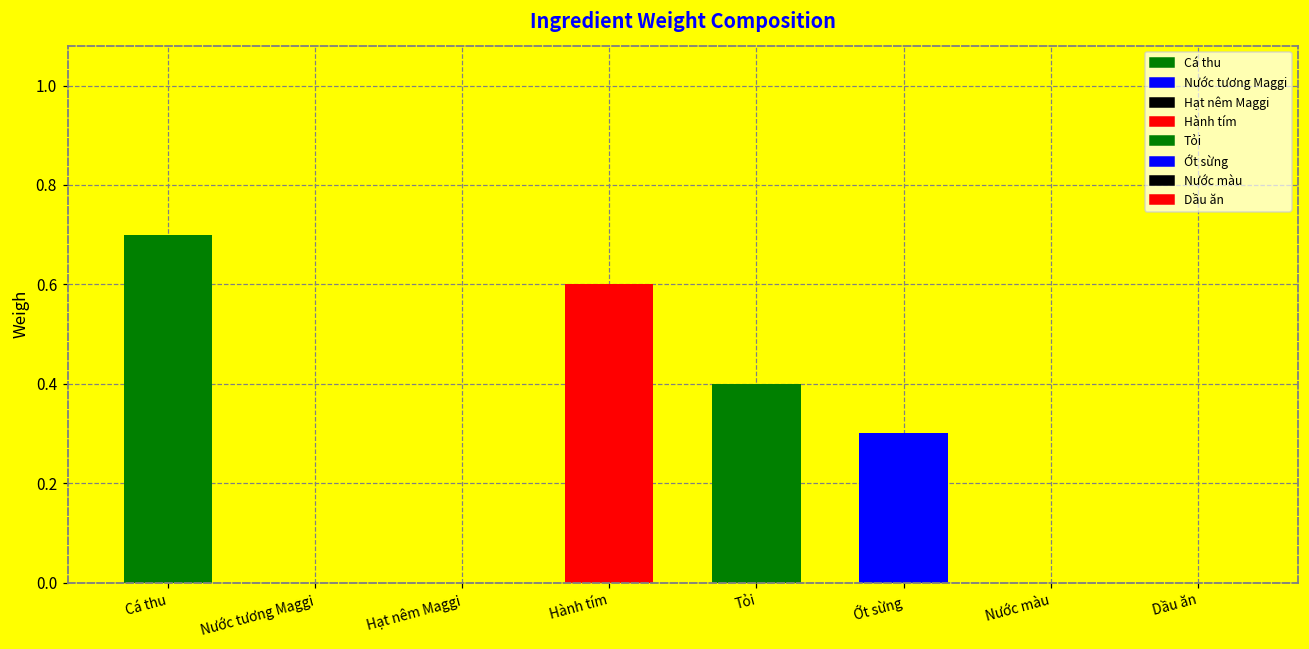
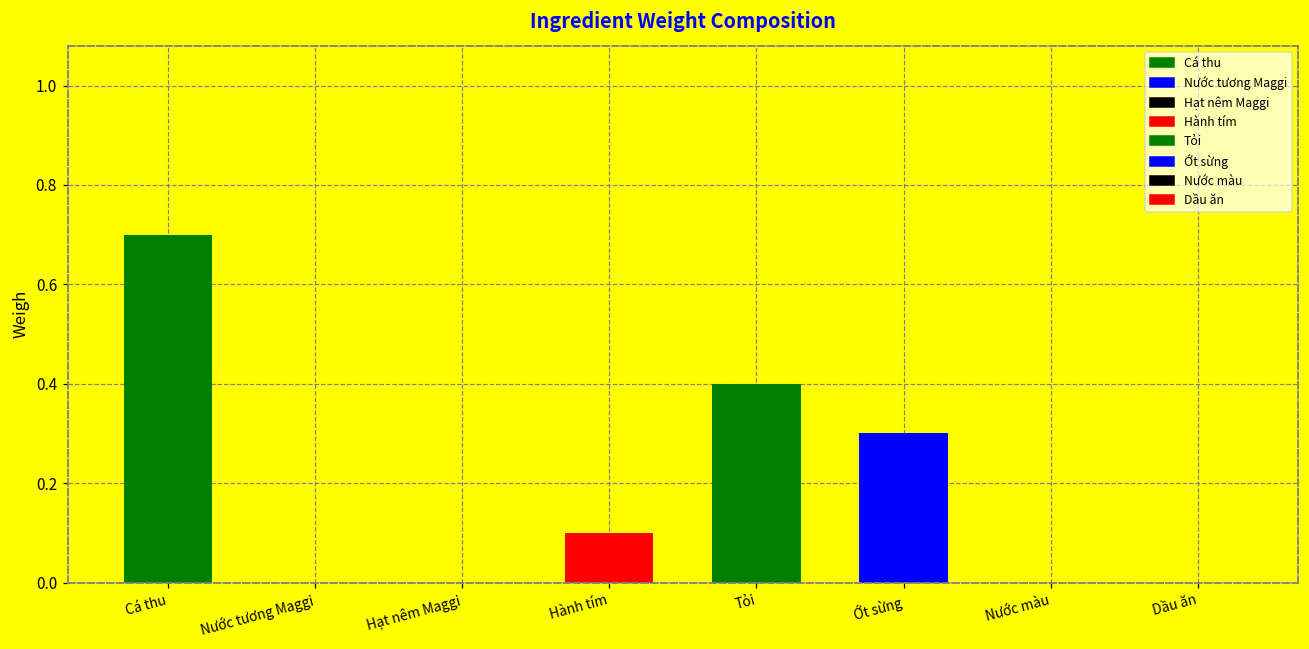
Hành tím: 0.6 -> 0.1
